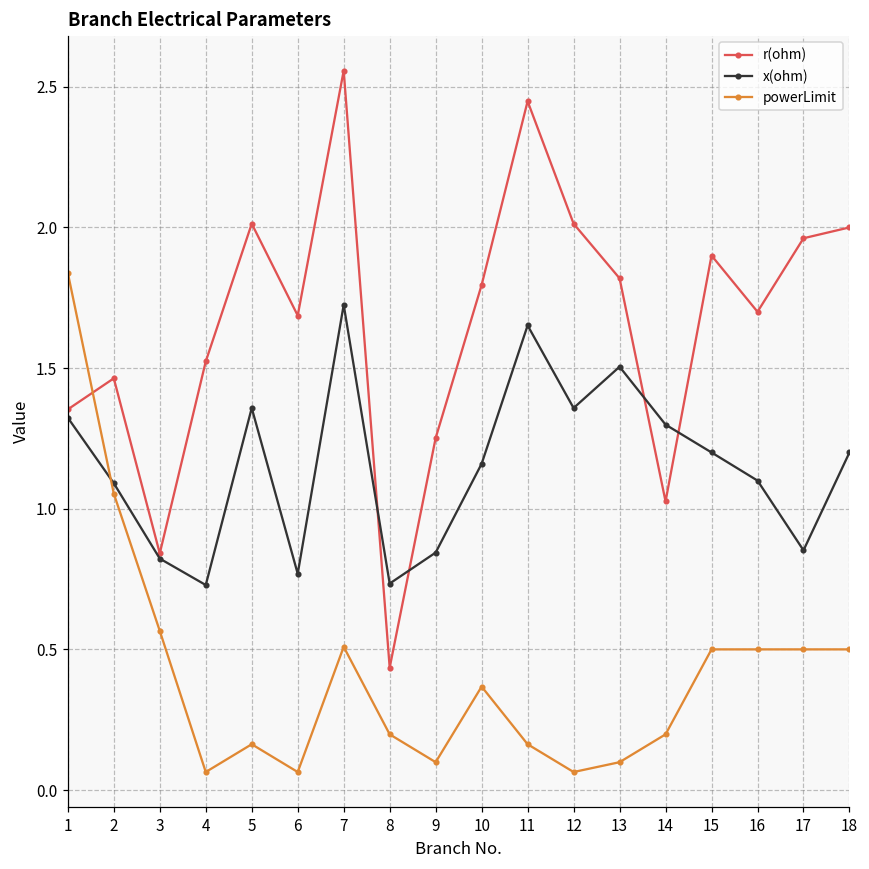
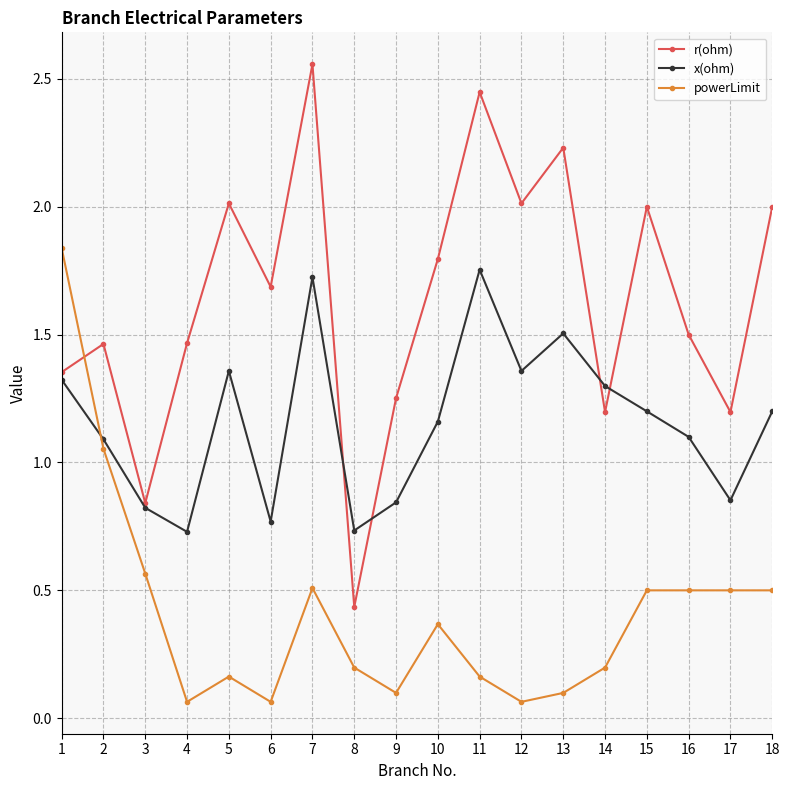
r(ohm), 4: 1.52 -> 1.47
x(ohm), 11: 1.65 -> 1.75
r(ohm), 13: 1.82 -> 2.23
r(ohm), 14: 1.03 -> 1.20
r(ohm), 15: 1.9 -> 2.0
r(ohm), 16: 1.7 -> 1.5
r(ohm), 17: 1.96 -> 1.20
